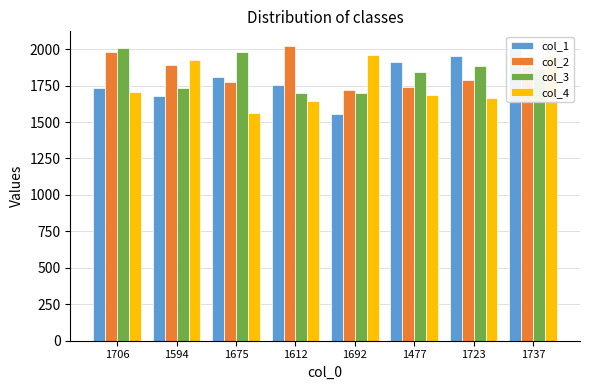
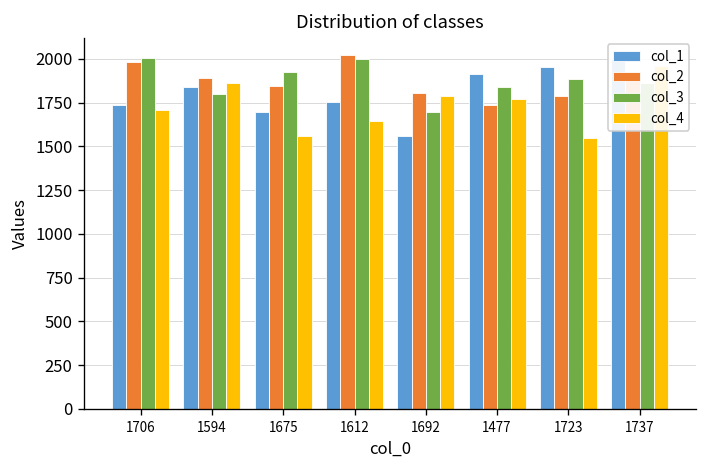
col_1, 1594: 1680 -> 1840
col_3, 1594: 1730 -> 1800
col_4, 1594: 1930 -> 1860
col_1, 1675: 1810 -> 1700
col_2, 1675: 1780 -> 1850
col_3, 1675: 1980 -> 1930
col_3, 1612: 1700 -> 2000
col_2, 1692: 1720 -> 1810
col_4, 1692: 1960 -> 1790
col_4, 1477: 1690 -> 1770
col_4, 1723: 1670 -> 1550
